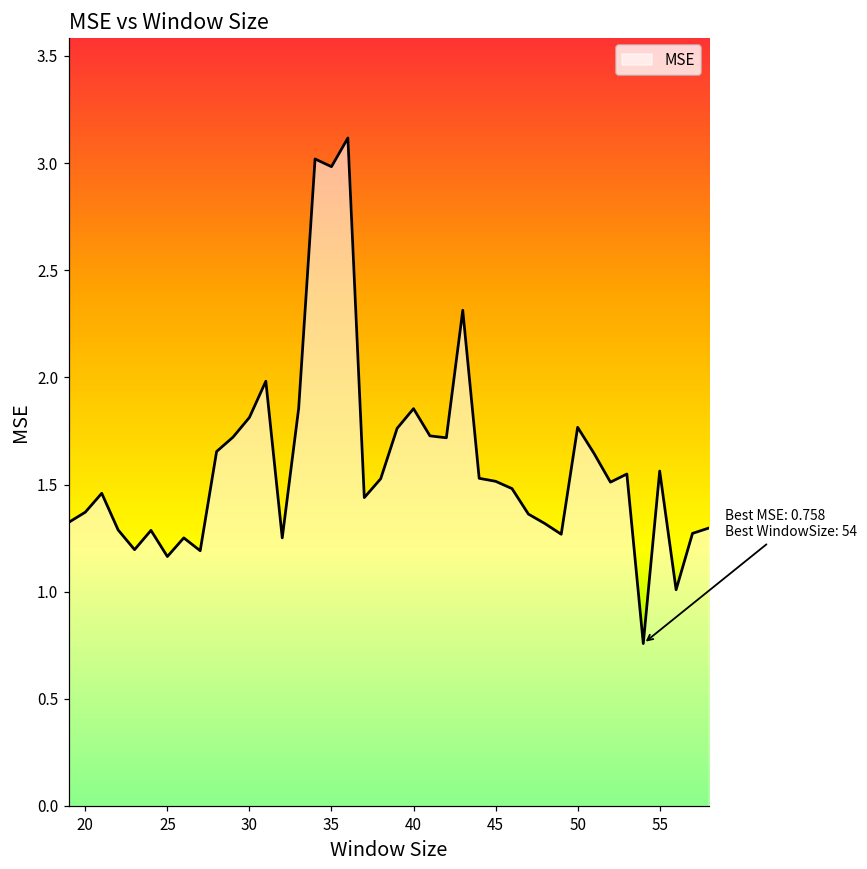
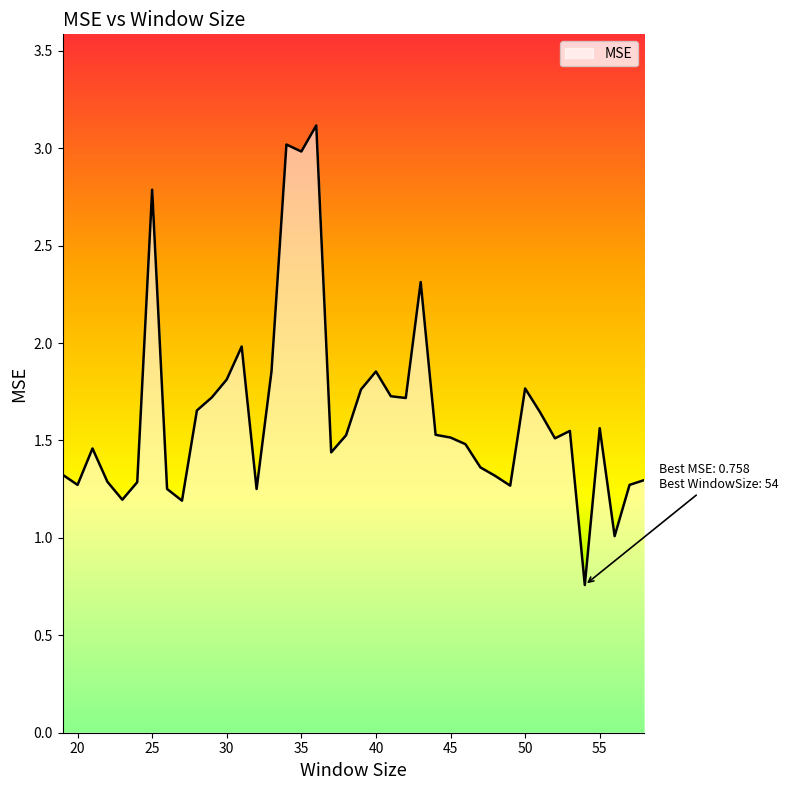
20: 1.37 -> 1.27
25: 1.16 -> 2.79
